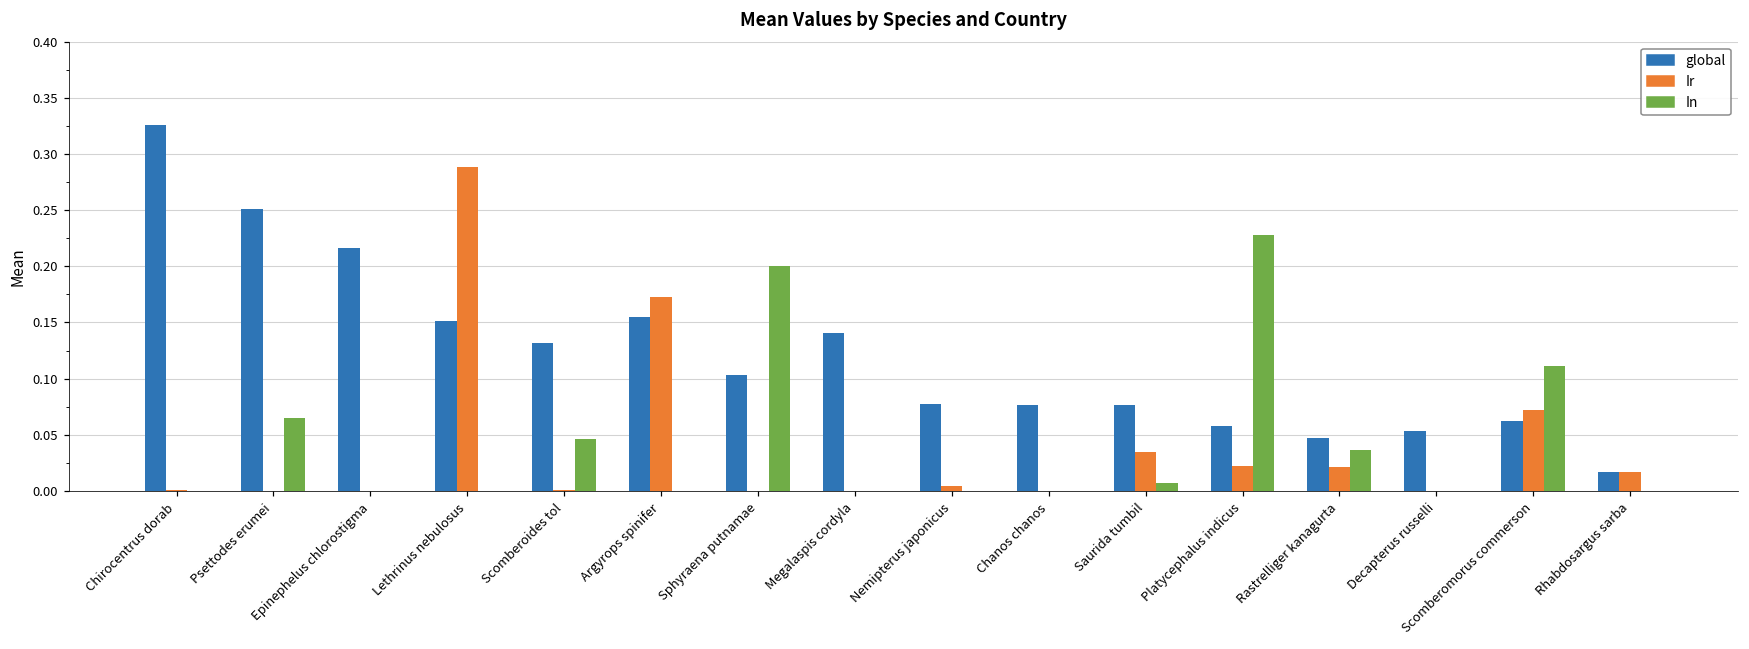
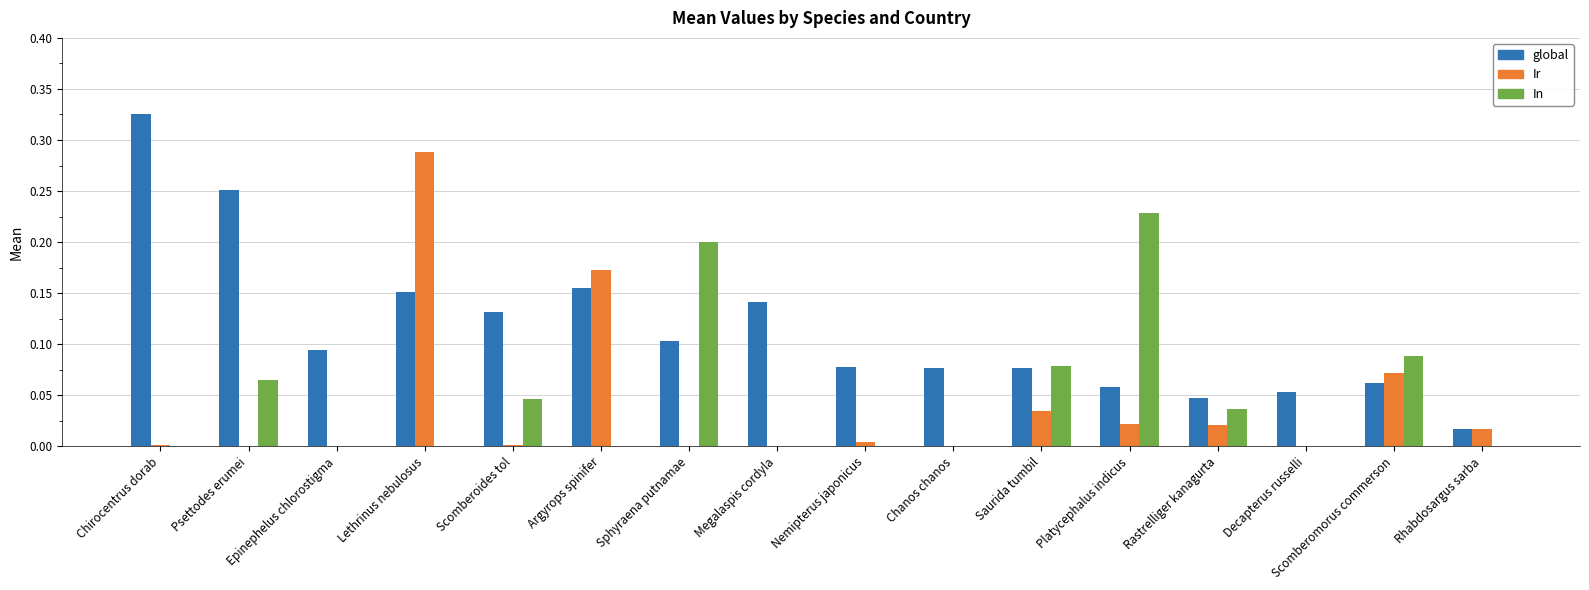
global, Epinephelus chlorostigma: 0.216 -> 0.094
In, Saurida tumbil: 0.007 -> 0.079
In, Scomberomorus commerson: 0.111 -> 0.088
